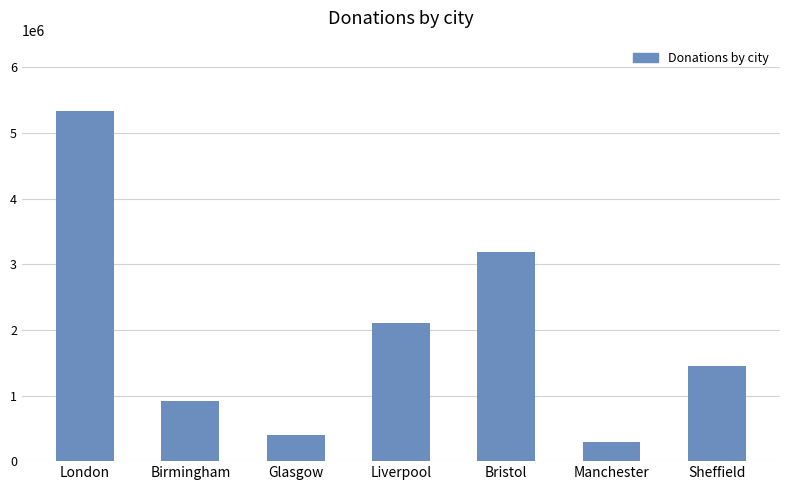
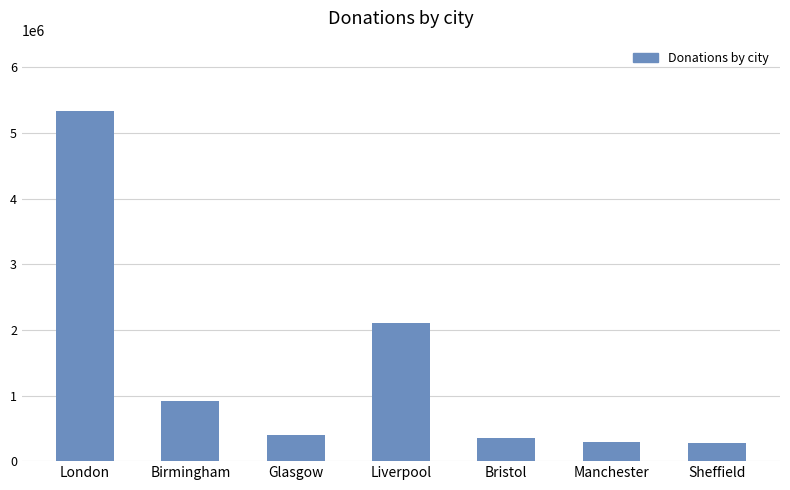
Bristol: 3200000 -> 400000
Sheffield: 1500000 -> 300000
